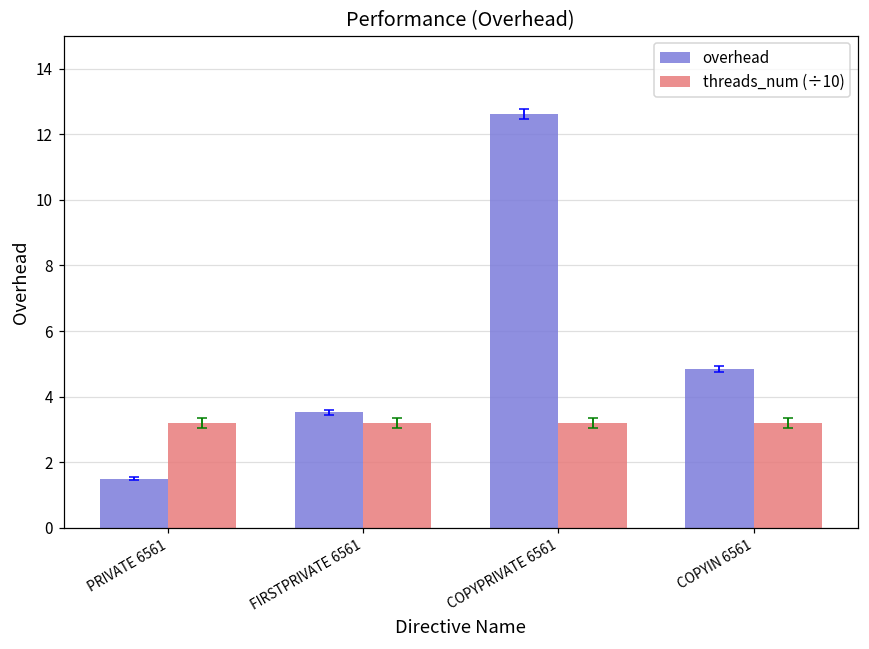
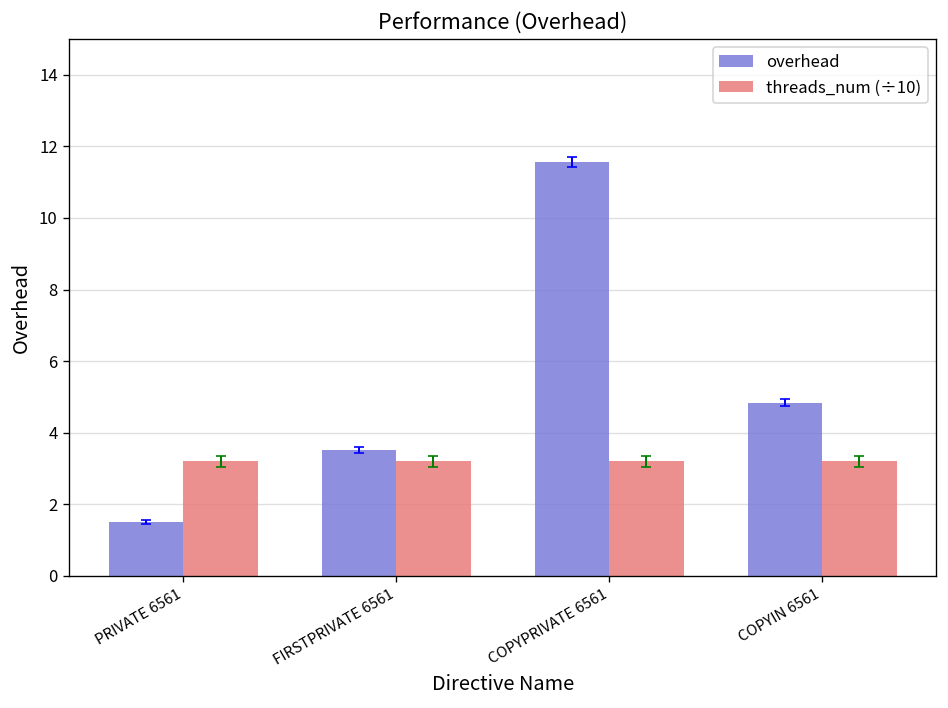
overhead, COPYPRIVATE 6561: 12.6 -> 11.6
